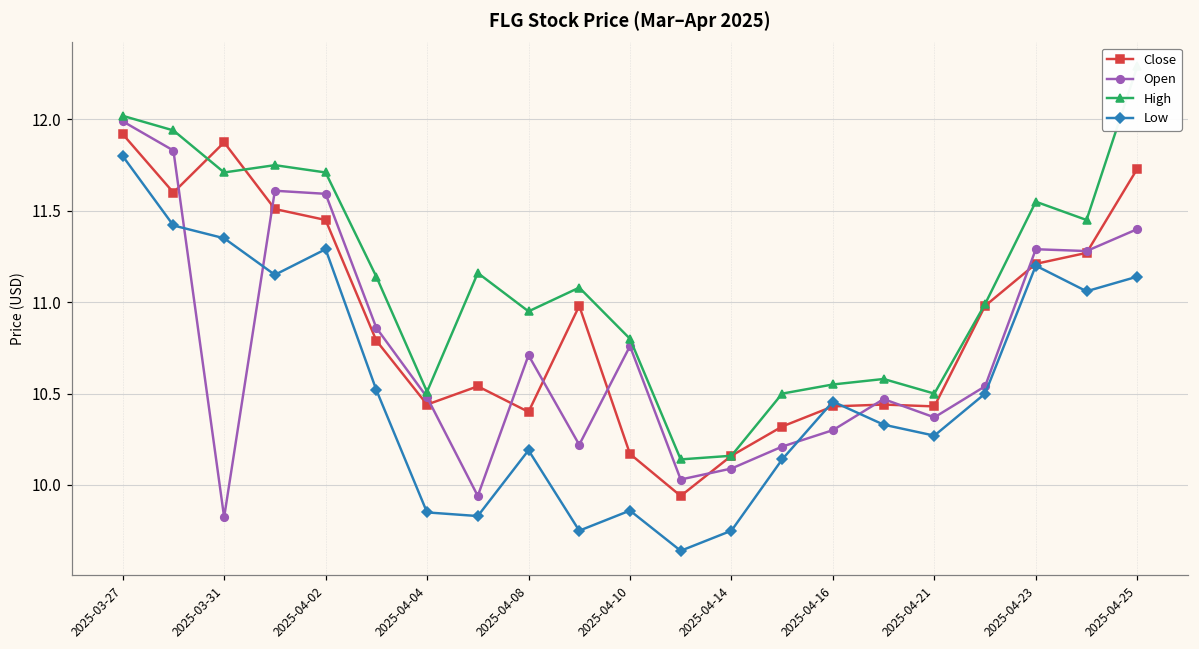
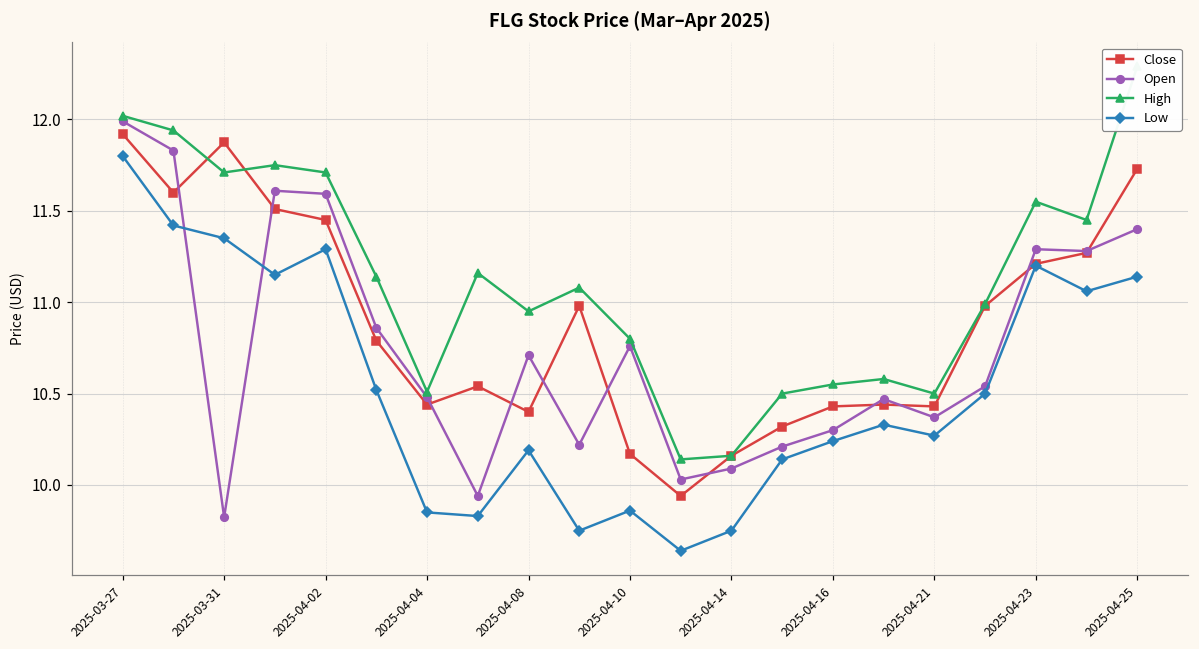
Low, 2025-04-16: 10.46 -> 10.24
